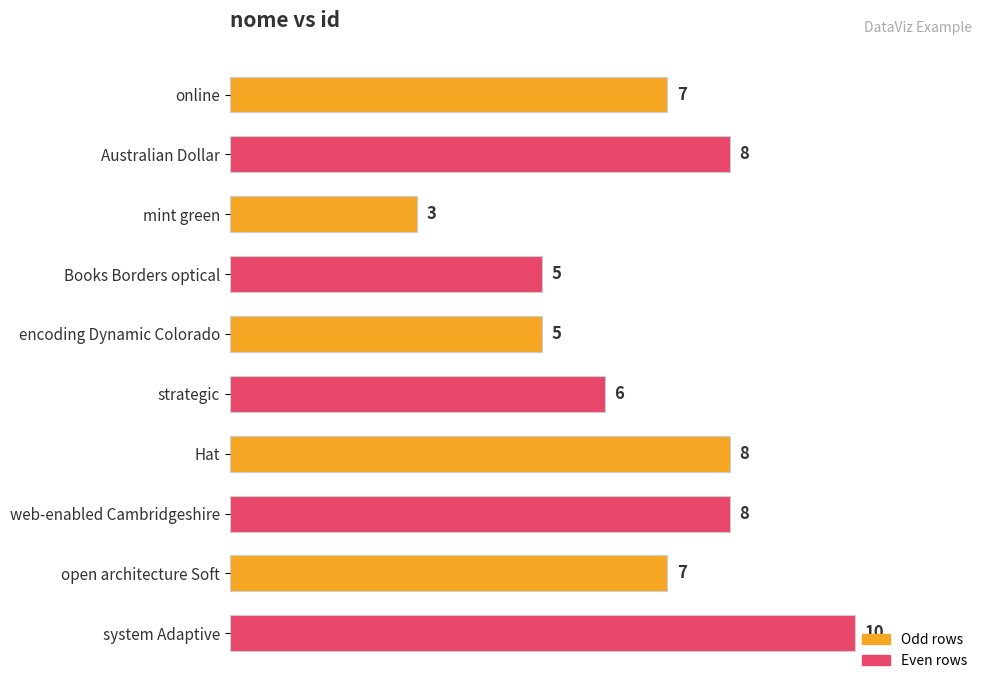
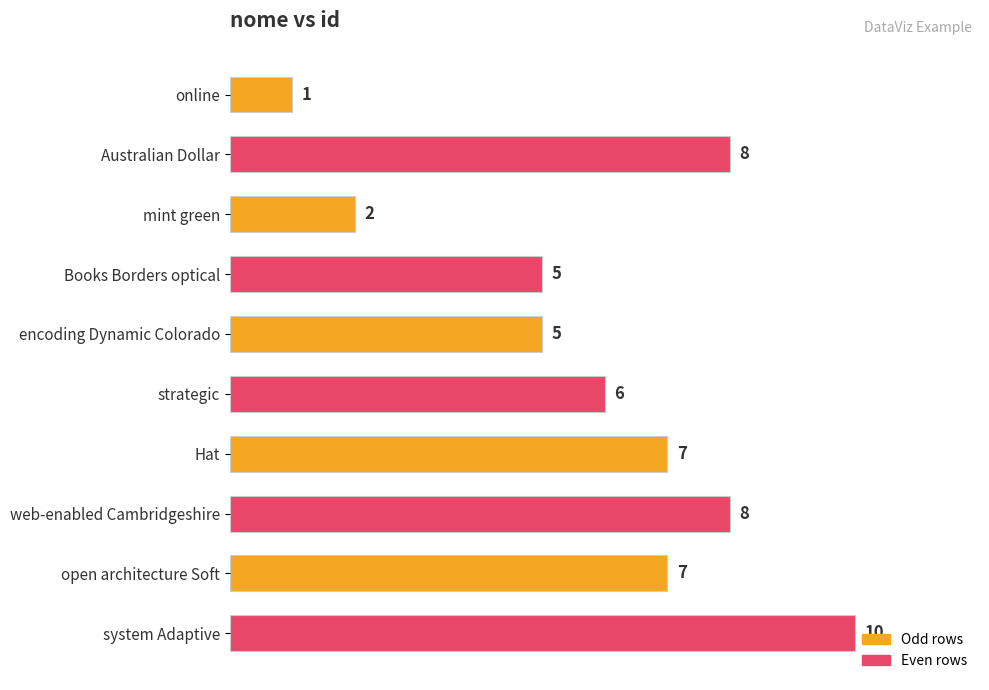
online: 7 -> 1
mint green: 3 -> 2
Hat: 8 -> 7
